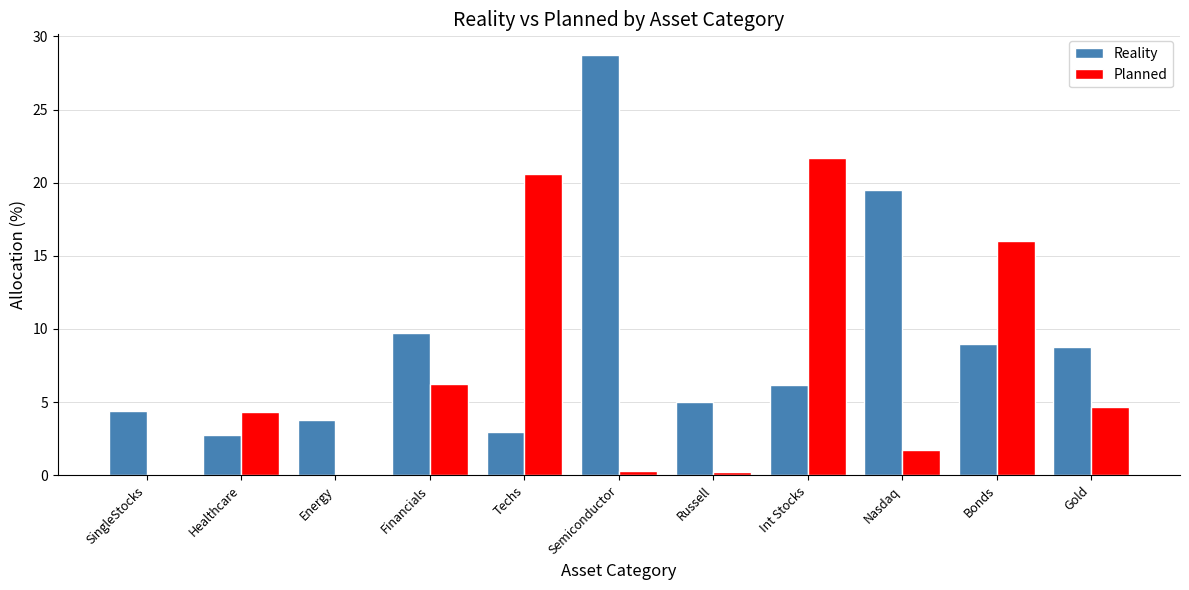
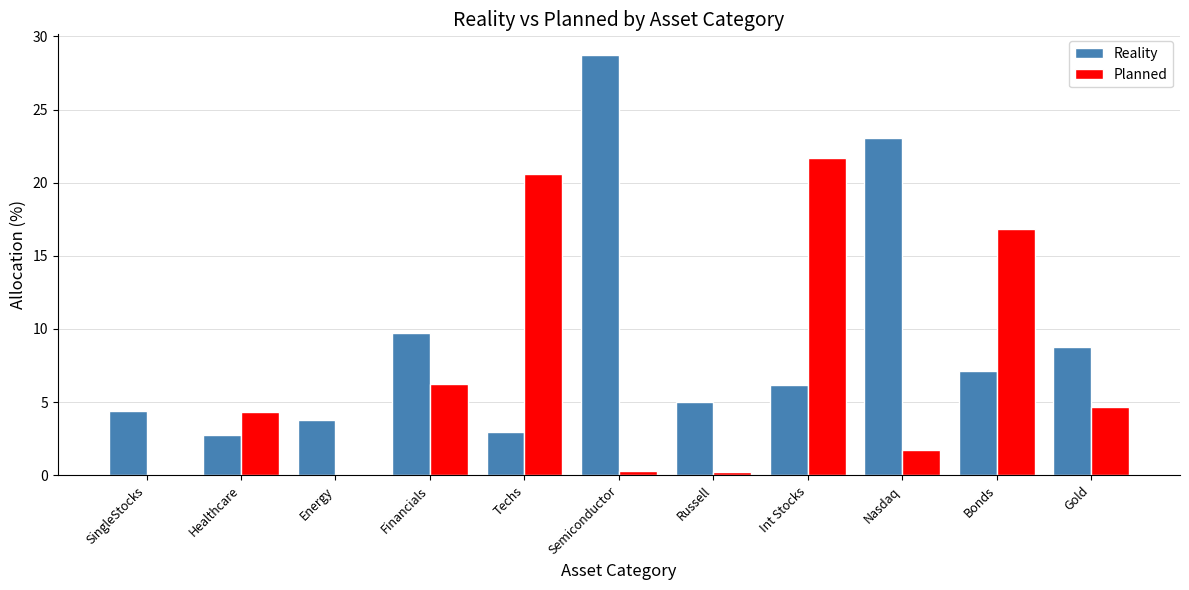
Reality, Nasdaq: 19.5 -> 23.1
Reality, Bonds: 9.0 -> 7.1
Planned, Bonds: 16.0 -> 16.8
